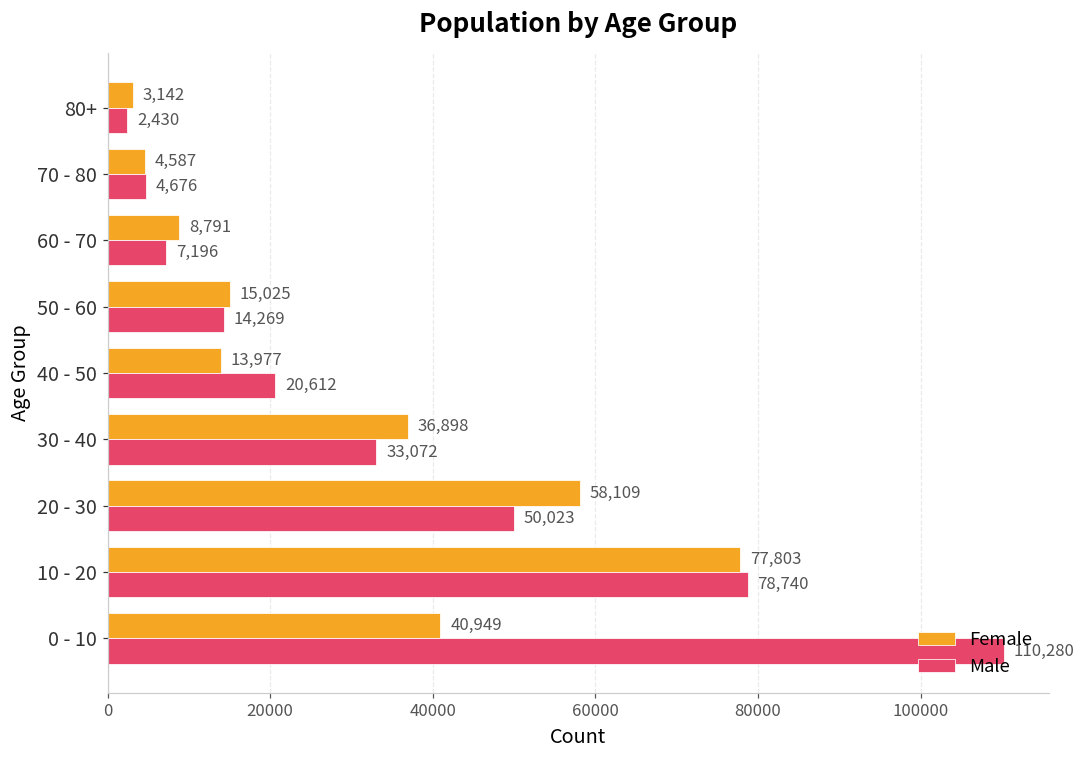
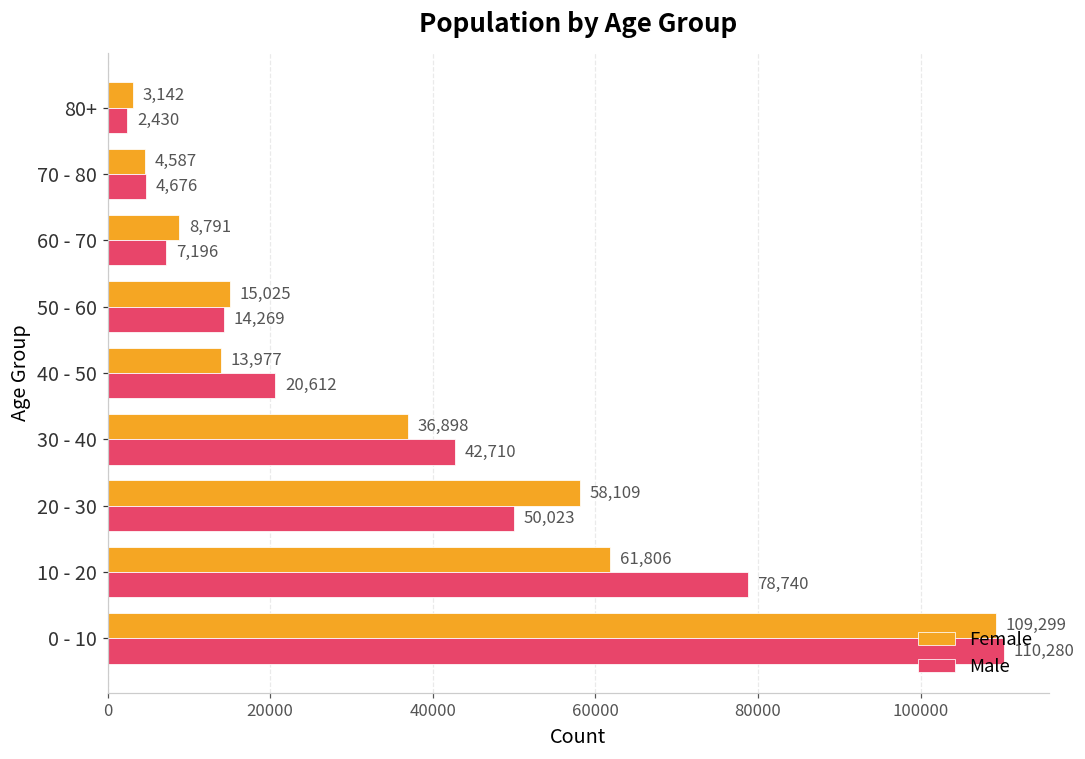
Male, 30 - 40: 33,072 -> 42,710
Female, 10 - 20: 77,803 -> 61,806
Female, 0 - 10: 40,949 -> 109,299
